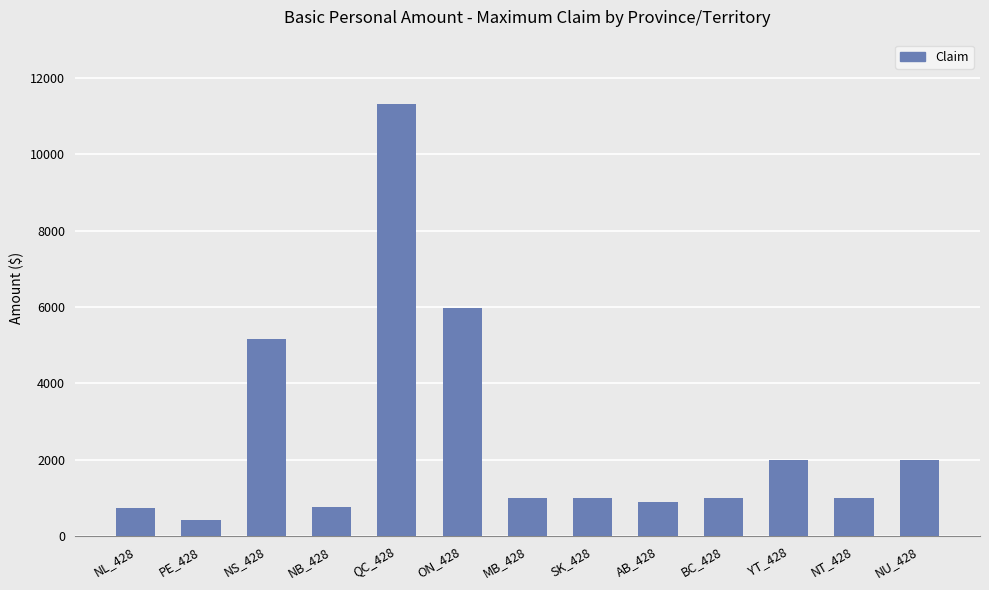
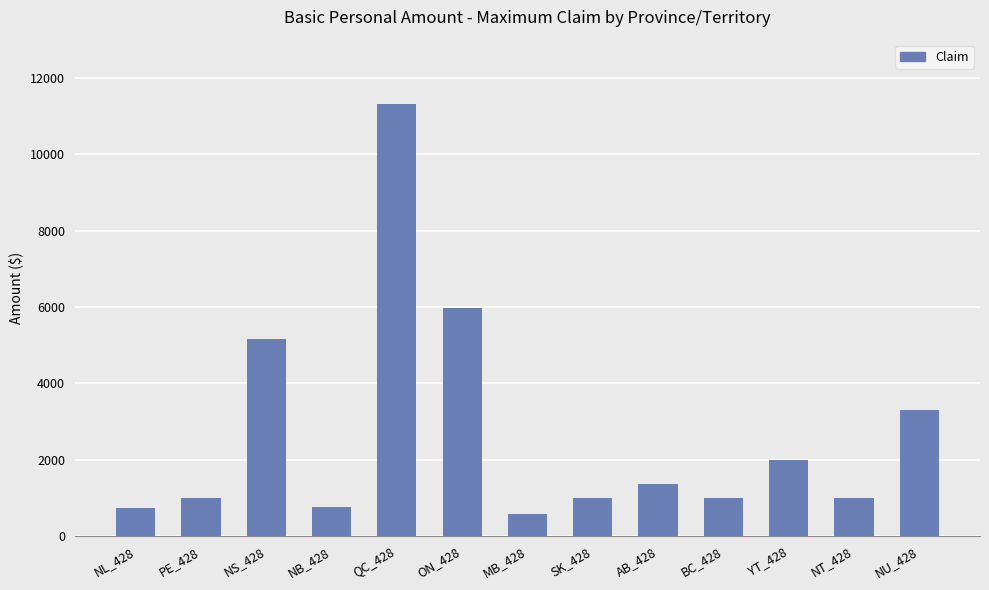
PE_428: 400 -> 1000
MB_428: 1000 -> 600
AB_428: 900 -> 1400
NU_428: 2000 -> 3300
